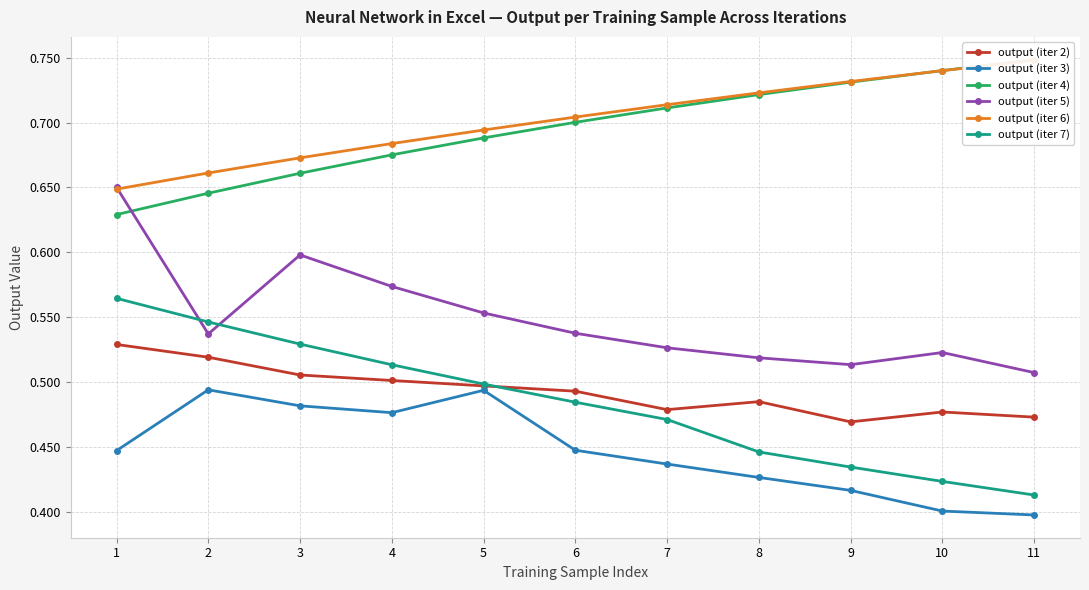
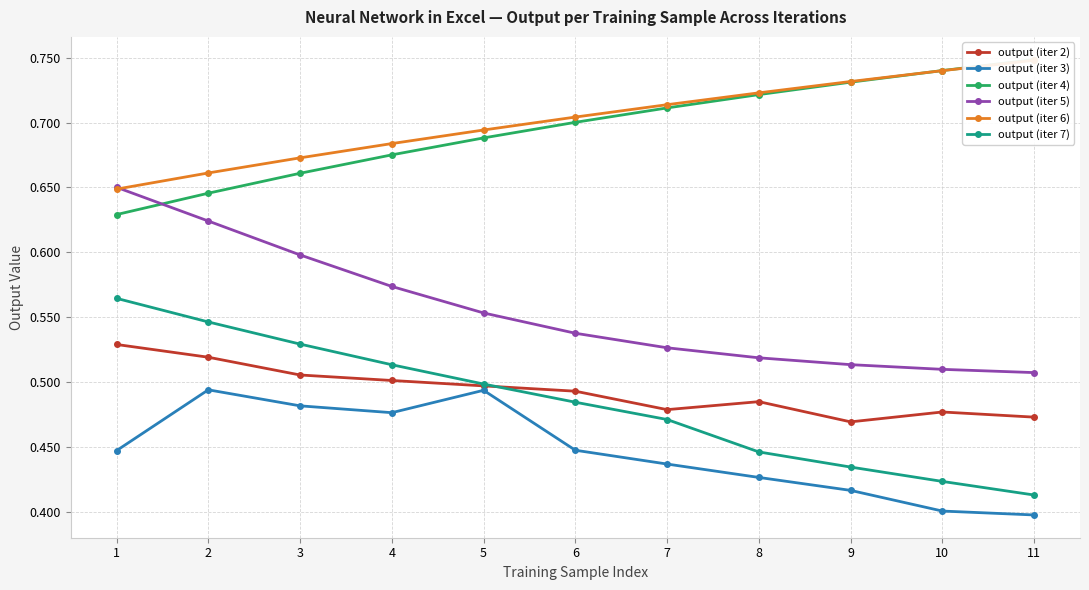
output (iter 5), 2: 0.537 -> 0.624
output (iter 5), 10: 0.523 -> 0.510
